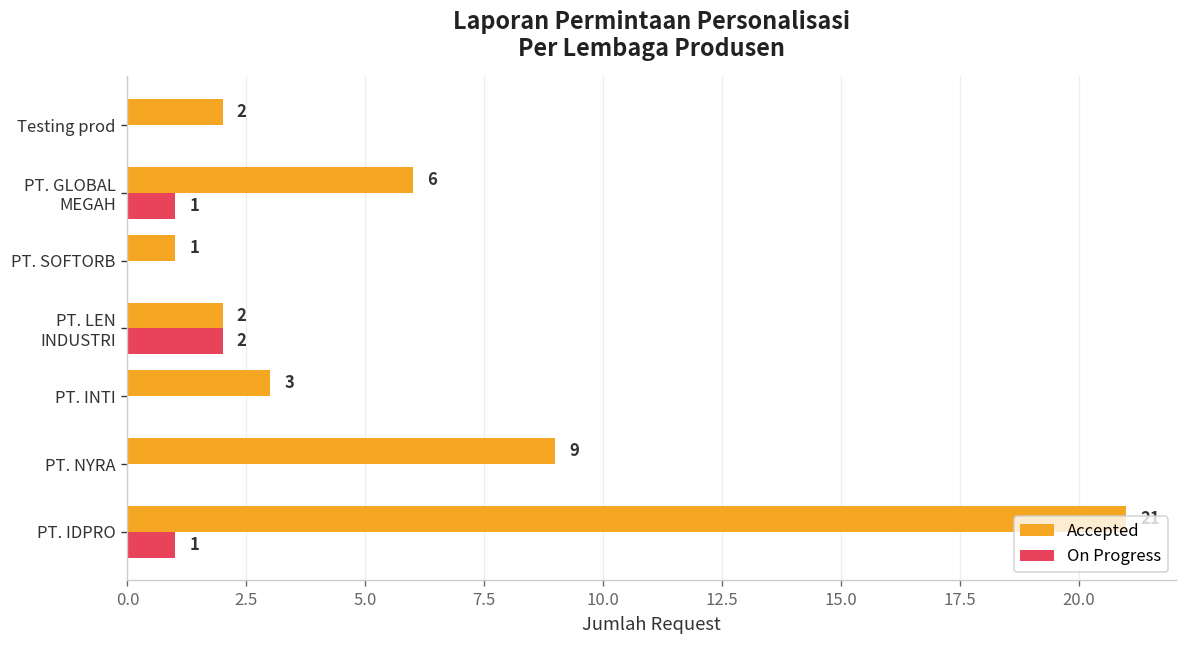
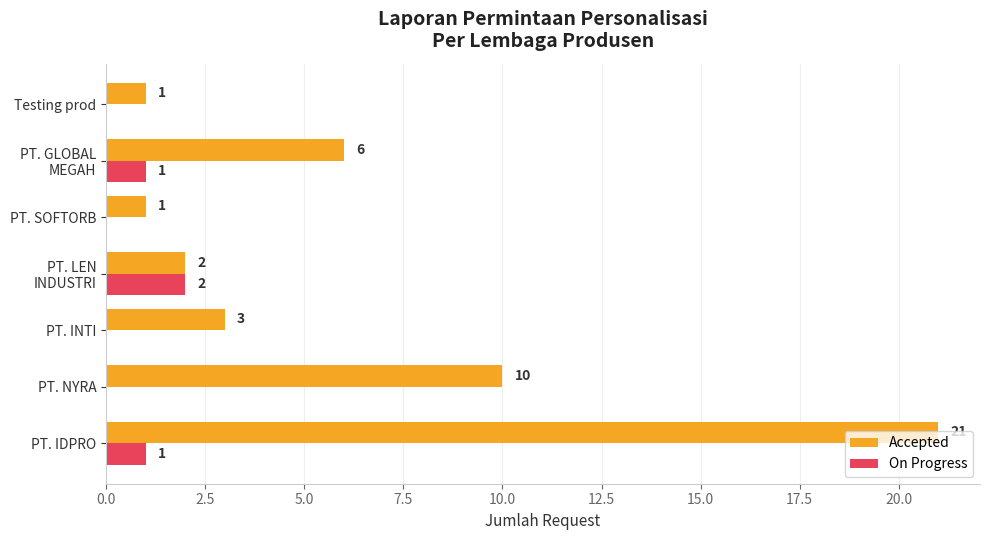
Accepted, Testing prod: 2 -> 1
Accepted, PT. NYRA: 9 -> 10
